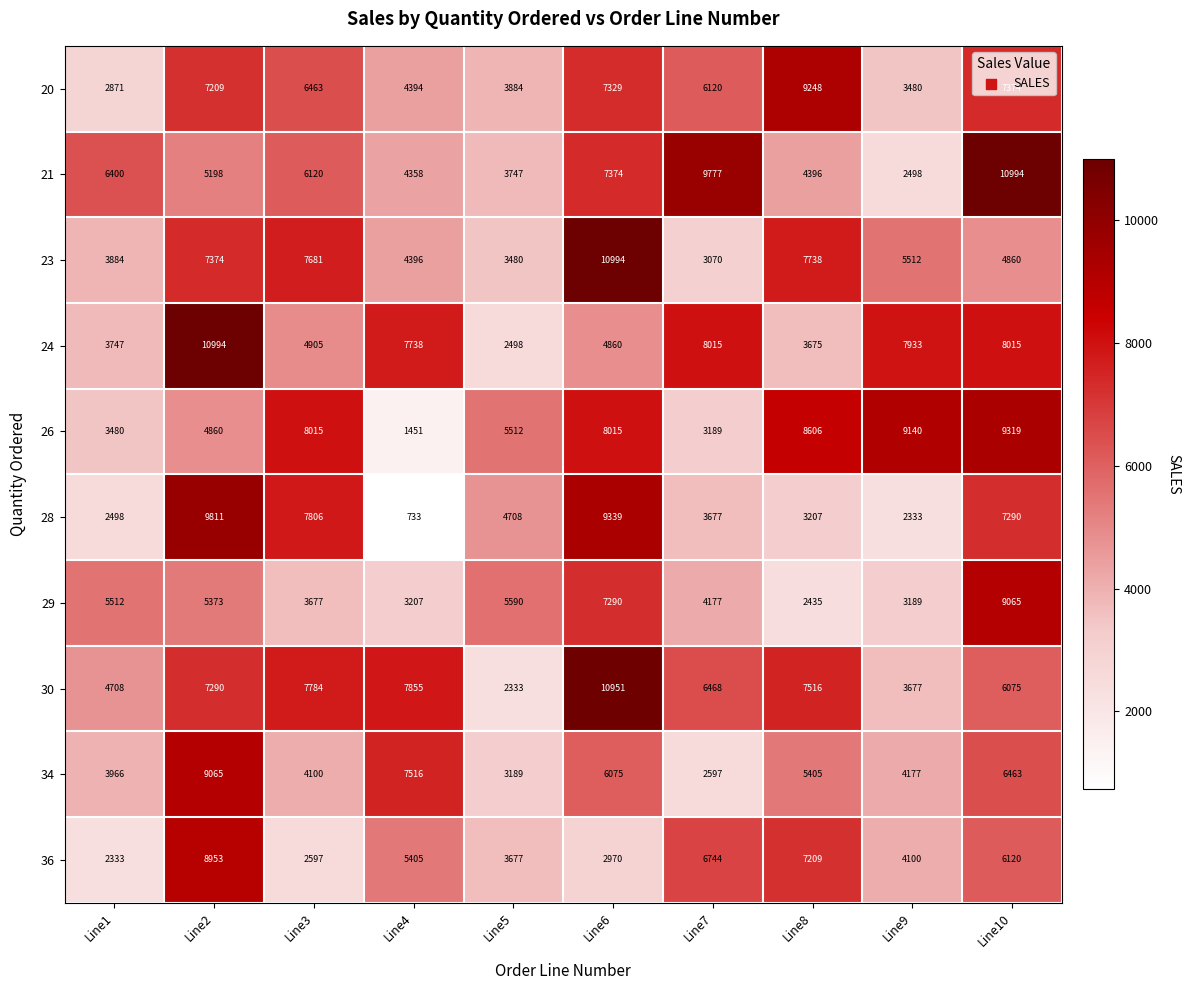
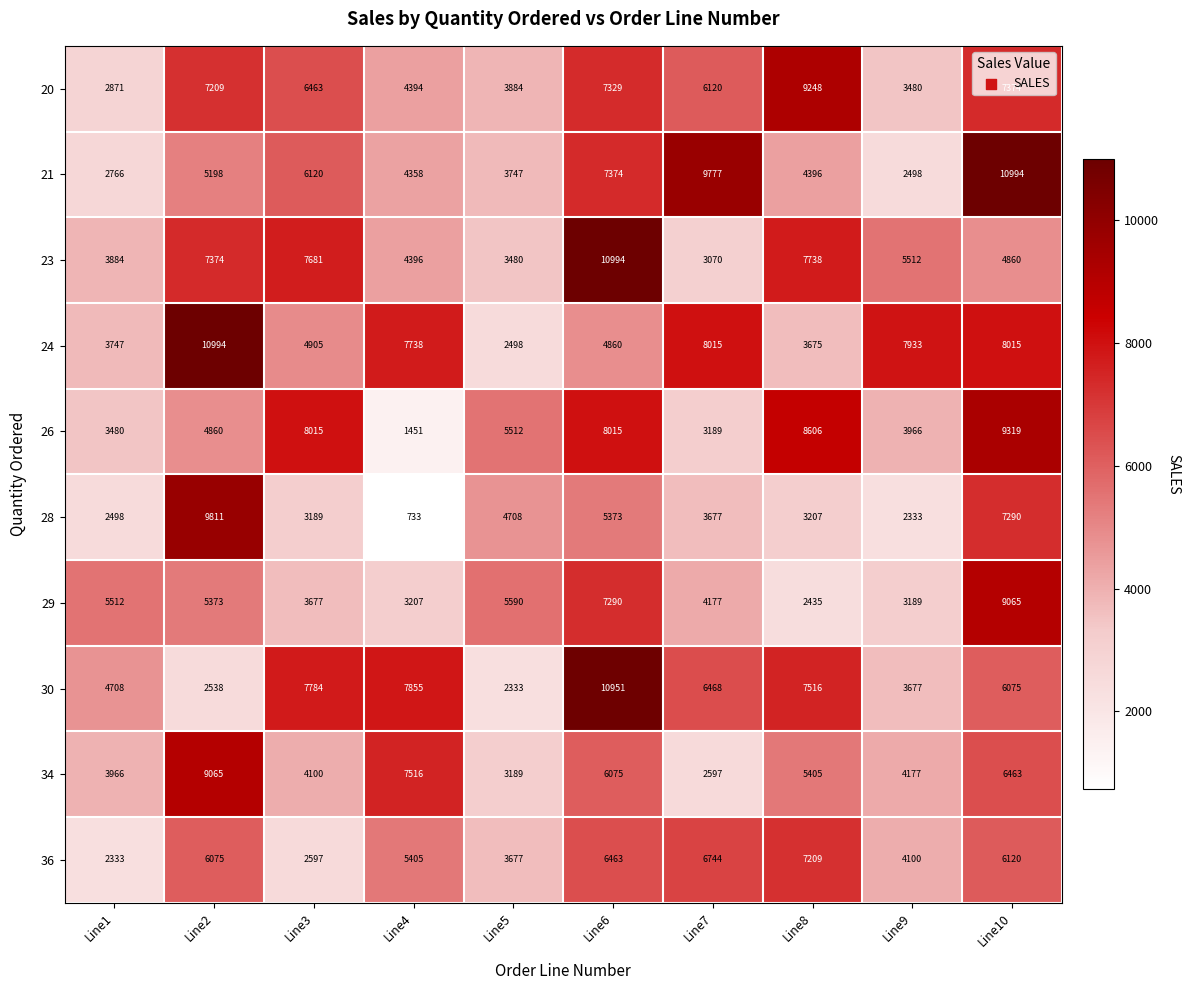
21, Line1: 6400 -> 2766
26, Line9: 9140 -> 3966
28, Line3: 7806 -> 3189
28, Line6: 9339 -> 5373
30, Line2: 7290 -> 2538
36, Line2: 8953 -> 6075
36, Line6: 2970 -> 6463
